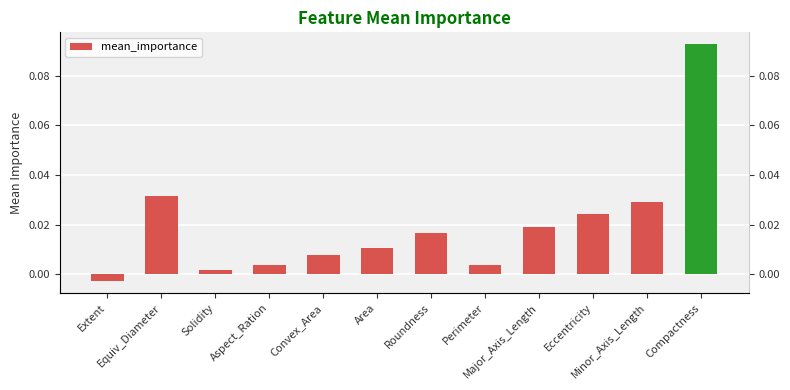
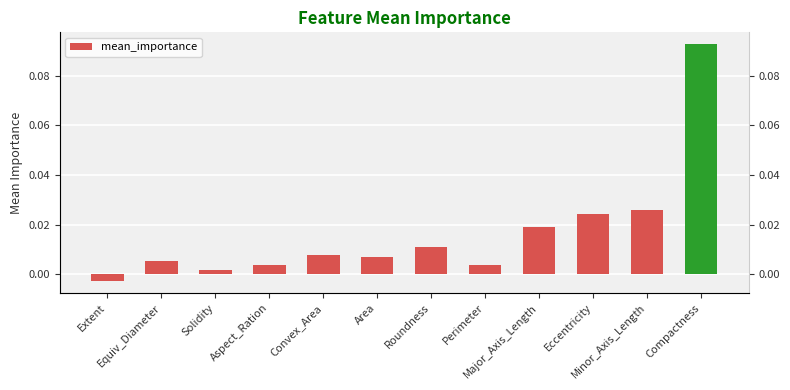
Equiv_Diameter: 0.032 -> 0.005
Area: 0.011 -> 0.007
Roundness: 0.017 -> 0.011
Minor_Axis_Length: 0.029 -> 0.026
